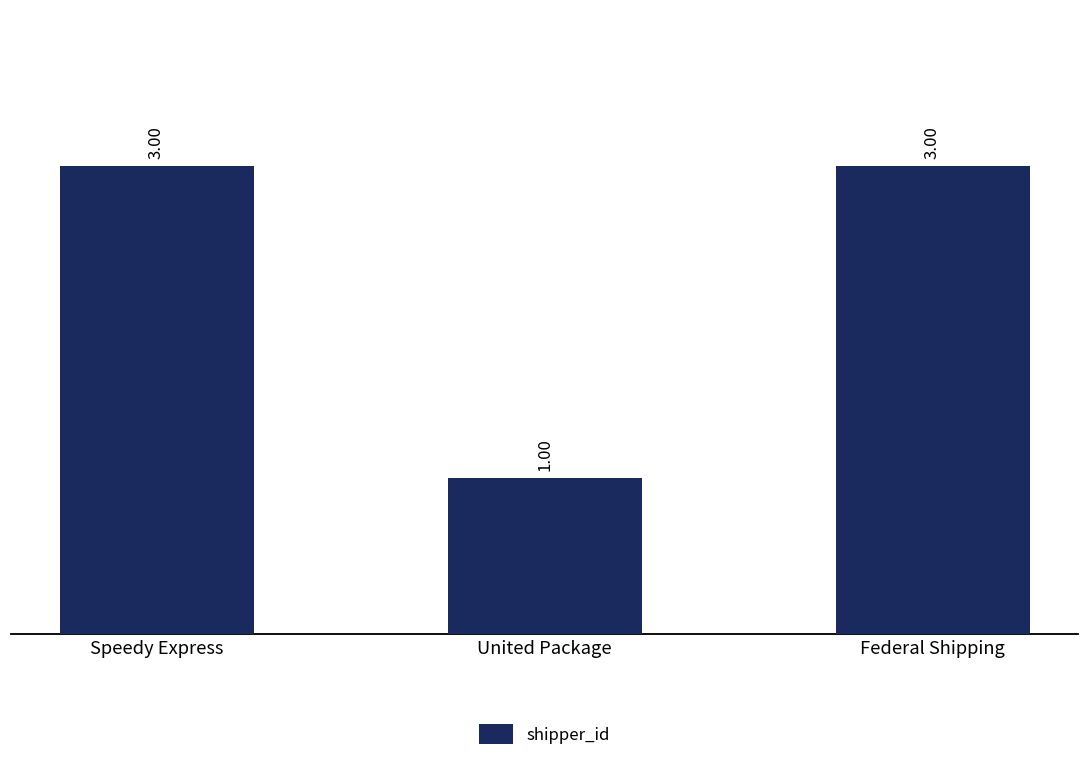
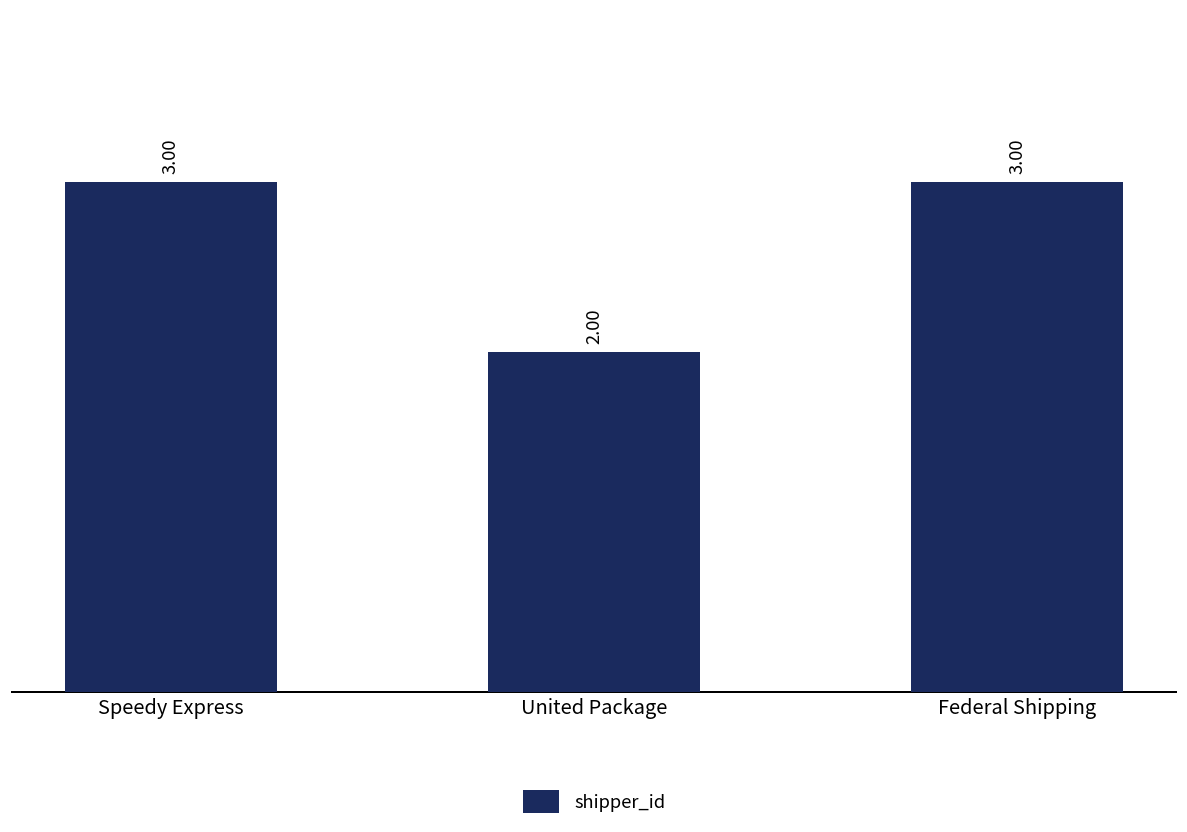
United Package: 1.00 -> 2.00
